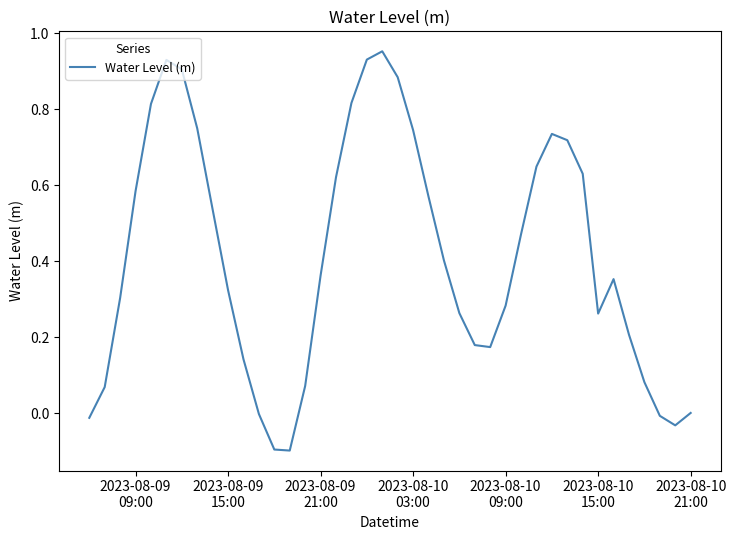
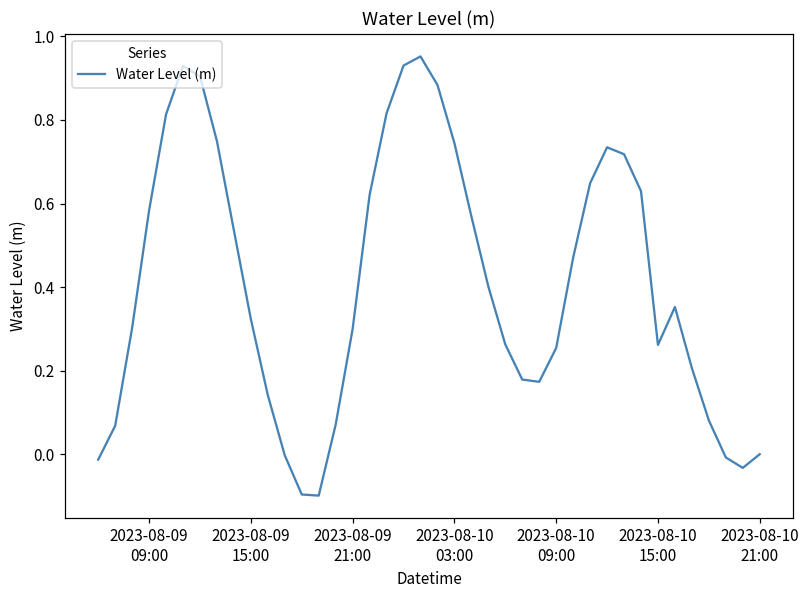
2023-08-09 21:00: 0.36 -> 0.30
2023-08-10 09:00: 0.28 -> 0.25
